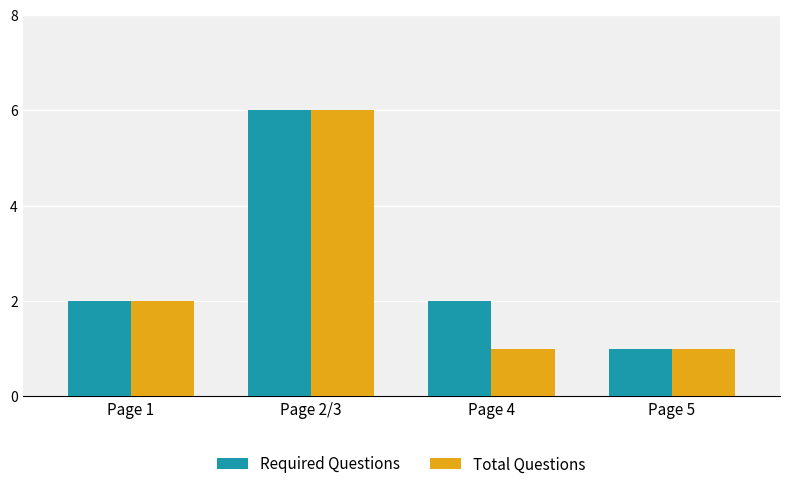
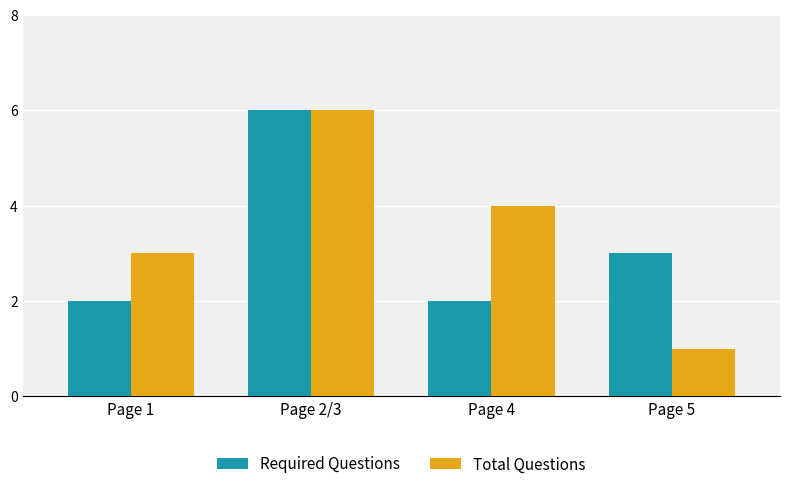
Total Questions, Page 1: 2 -> 3
Total Questions, Page 4: 1 -> 4
Required Questions, Page 5: 1 -> 3
